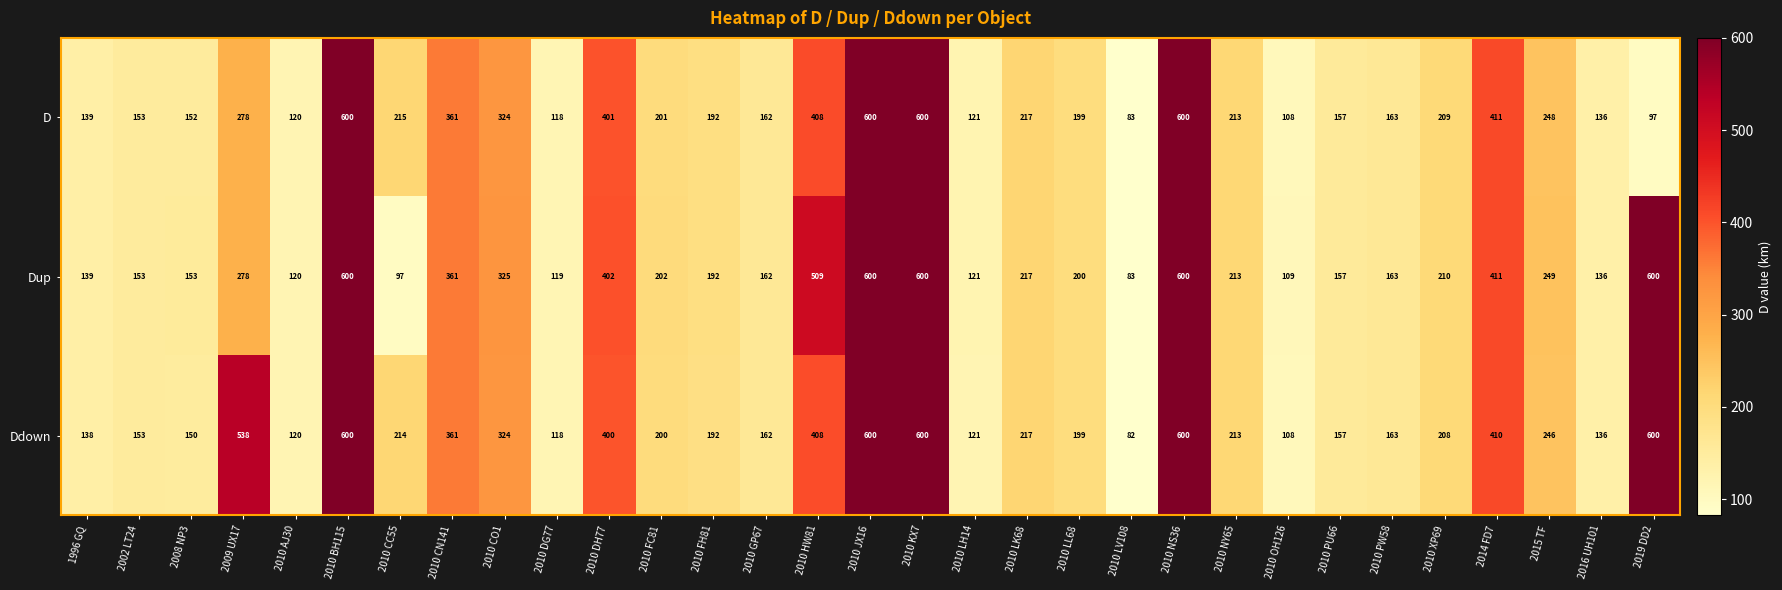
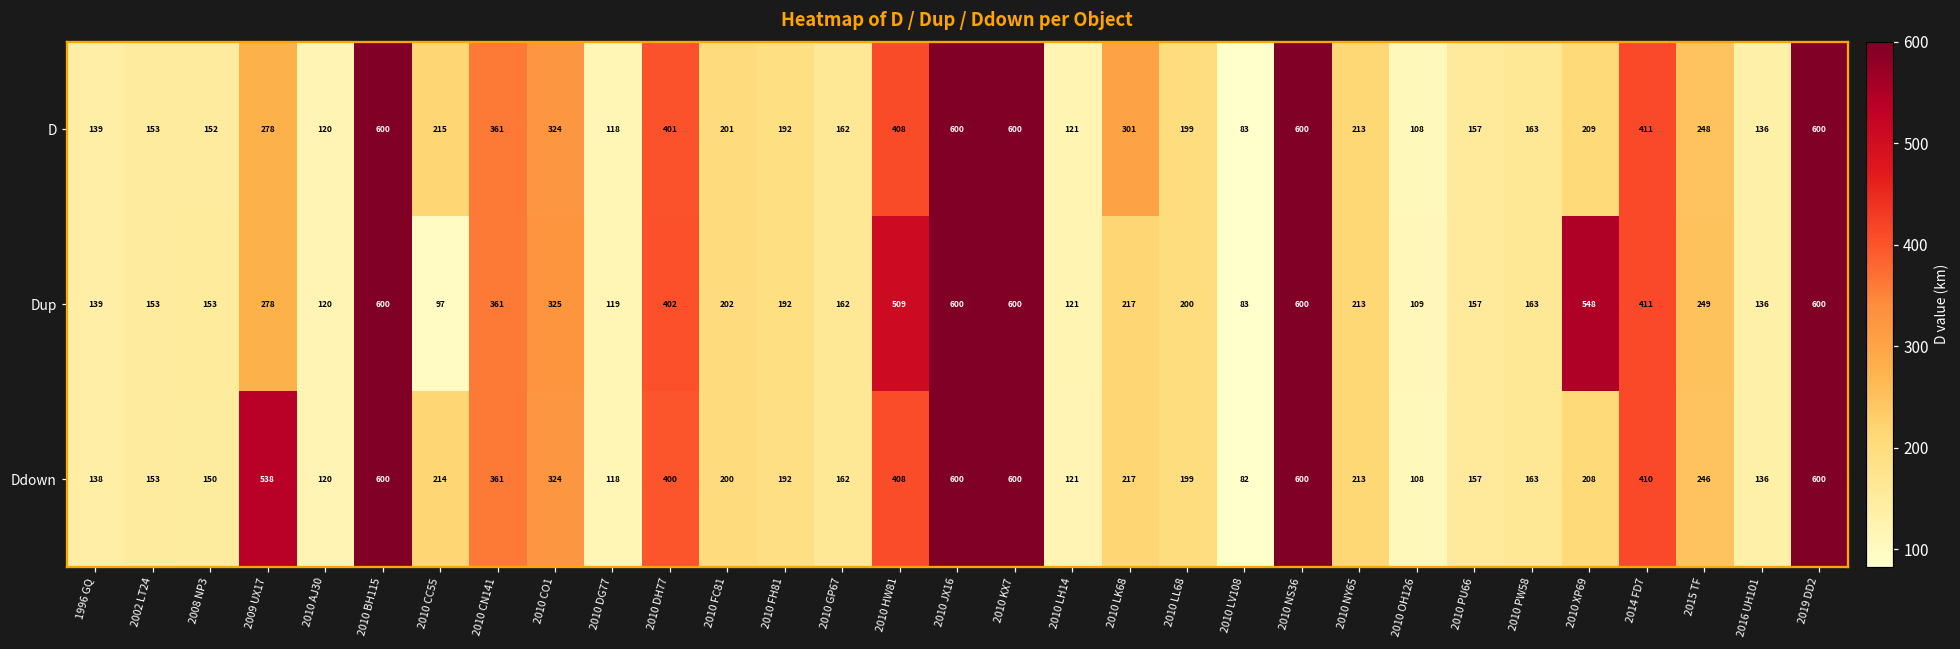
D, 2010 LK68: 217 -> 301
D, 2019 DD2: 97 -> 600
Dup, 2010 XP69: 210 -> 548
